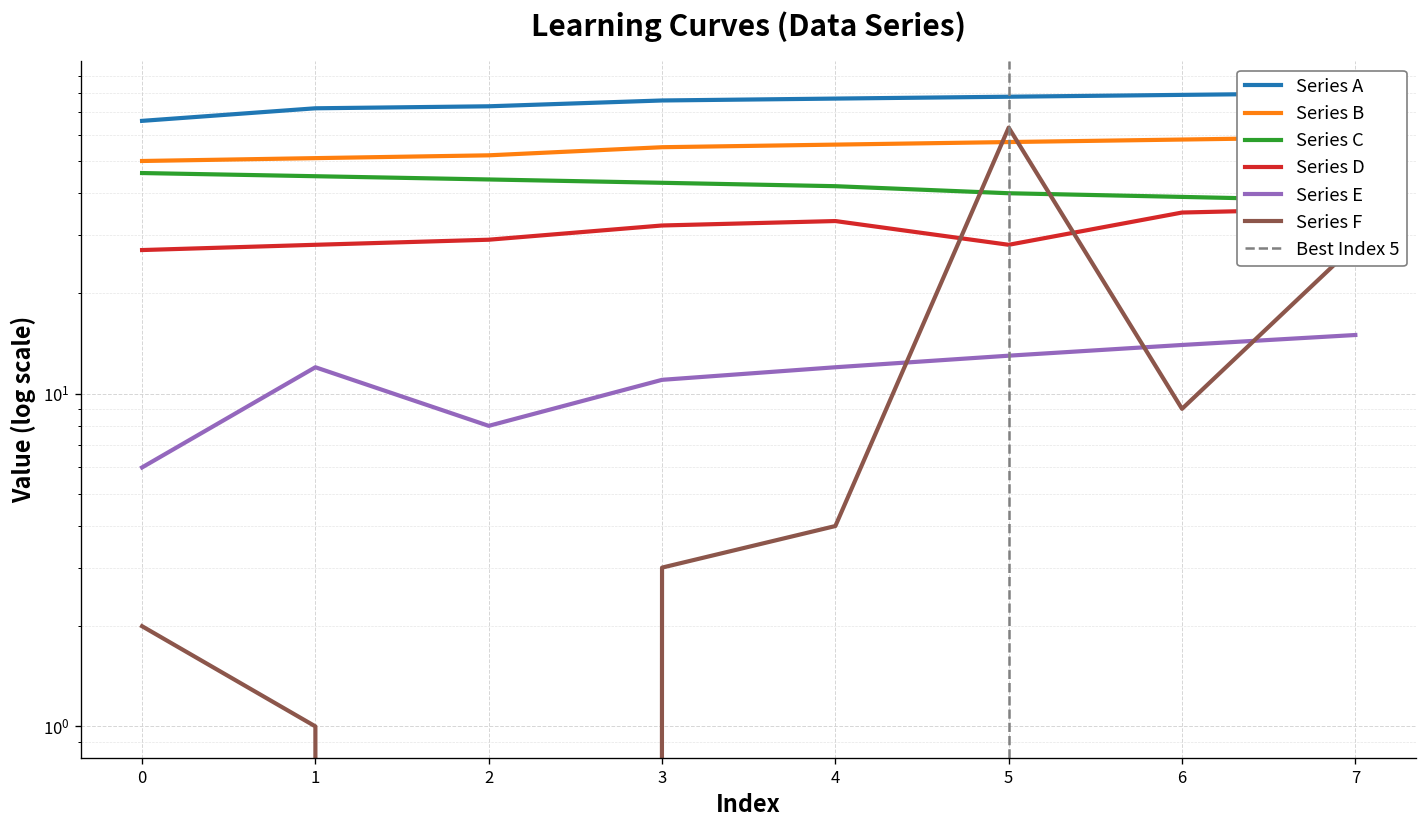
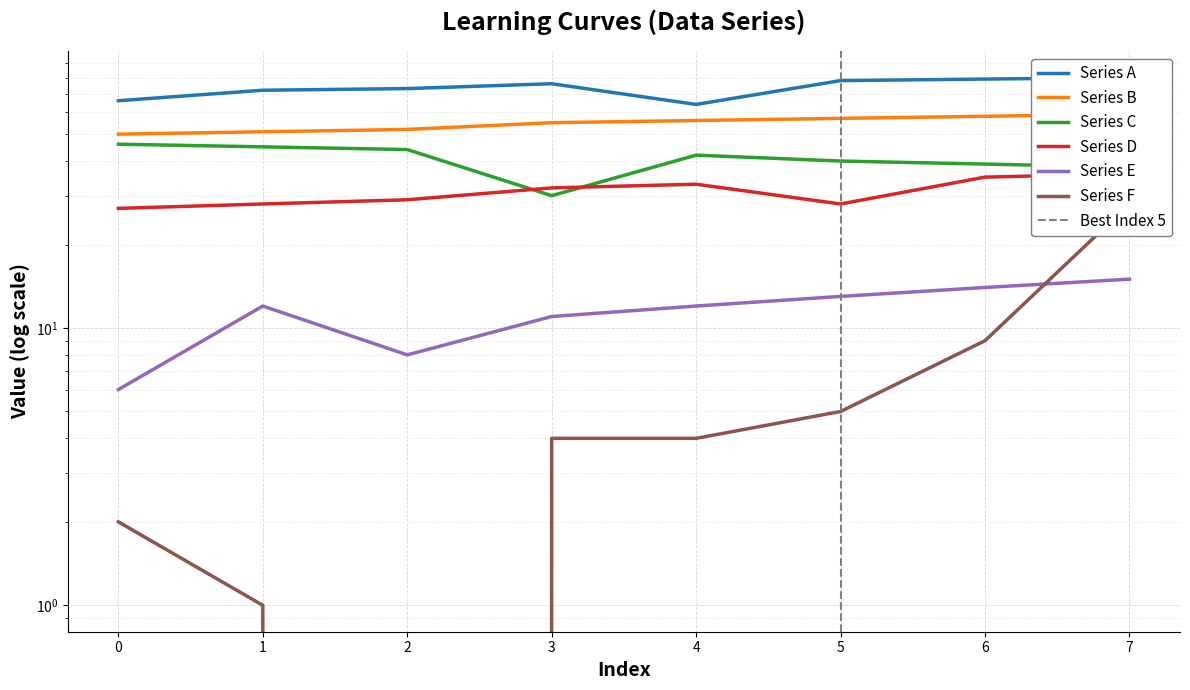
Series C, 3: 43 -> 30
Series F, 3: 3 -> 4
Series A, 4: 77 -> 64
Series F, 5: 63 -> 5
